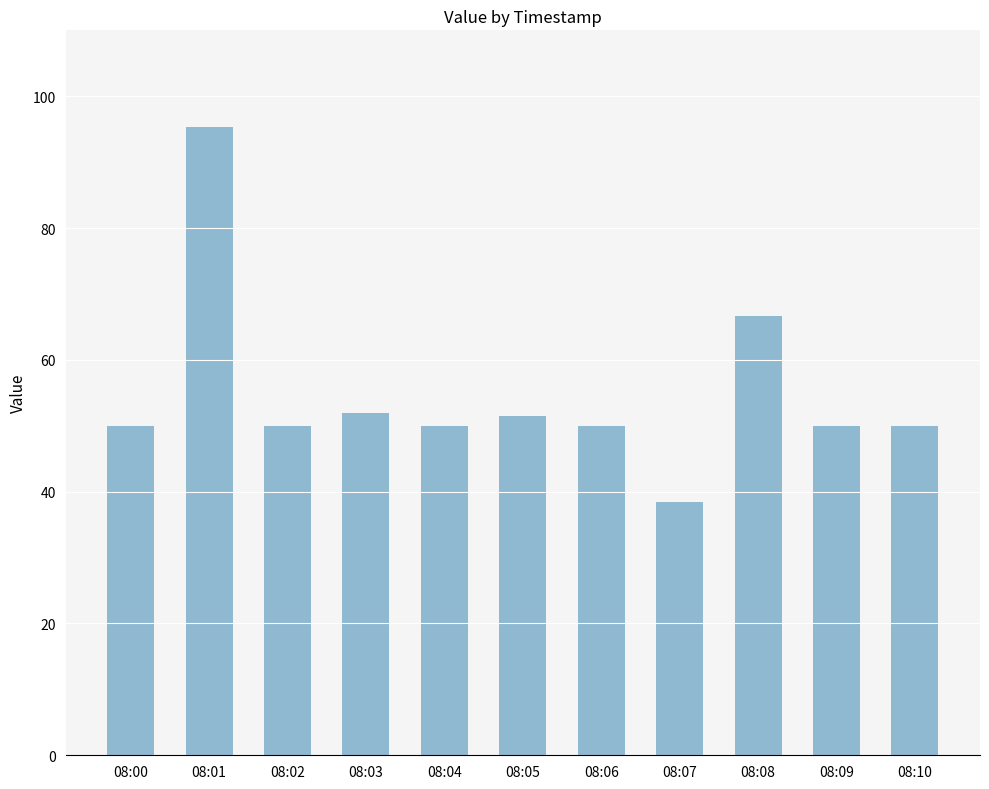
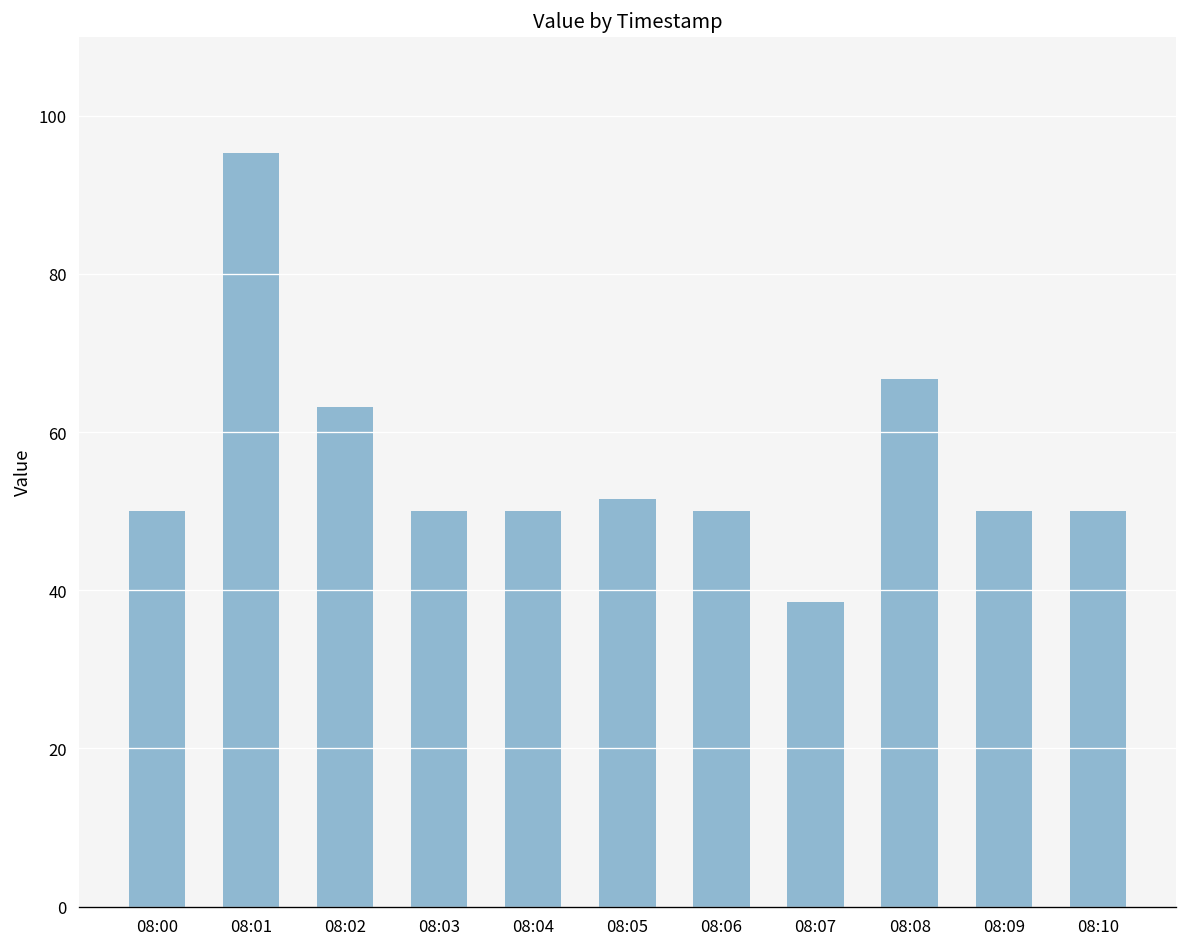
08:02: 50 -> 63
08:03: 52 -> 50
